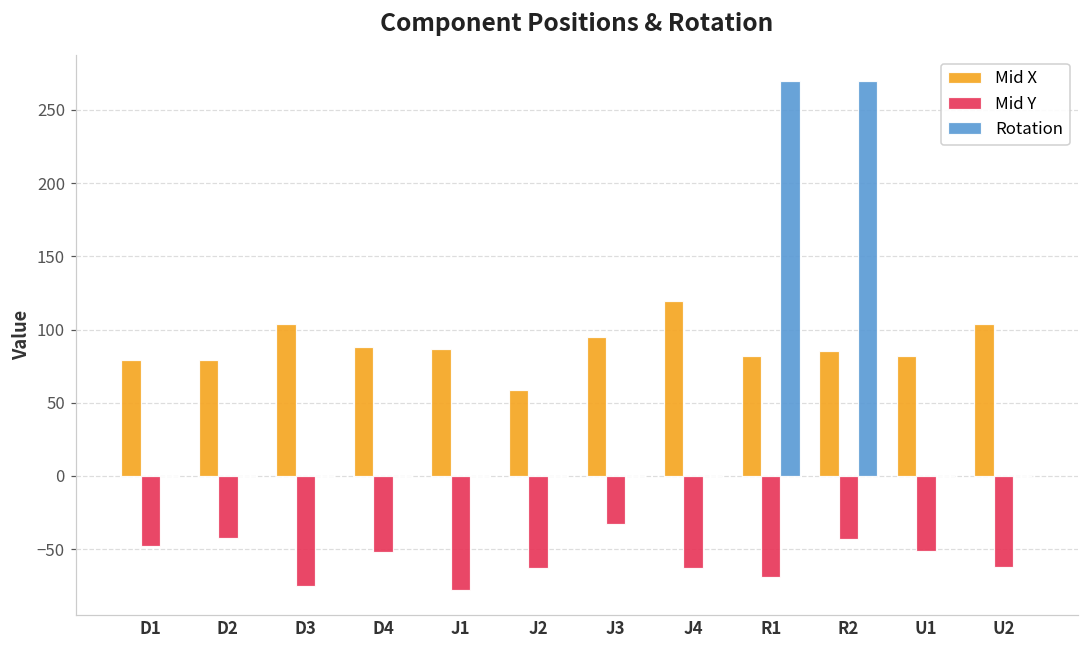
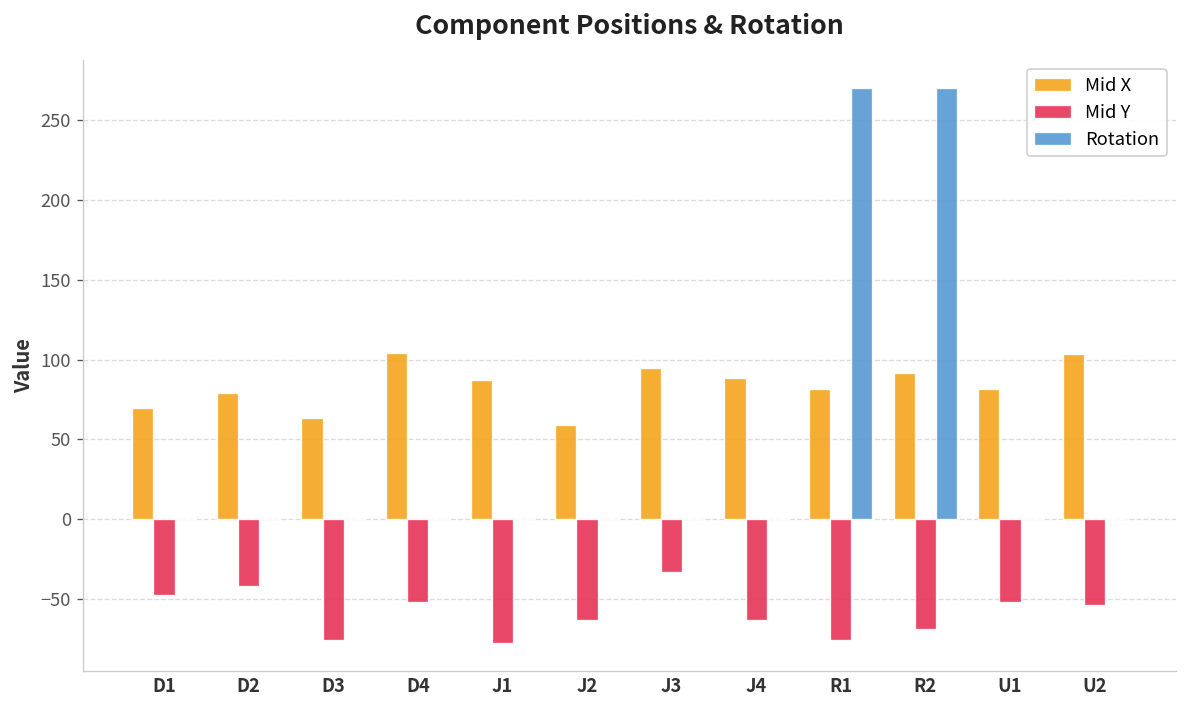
Mid X, D1: 79 -> 70
Mid X, D3: 104 -> 63
Mid X, D4: 88 -> 104
Mid X, J4: 120 -> 88
Mid Y, R1: -69 -> -75
Mid X, R2: 85 -> 92
Mid Y, R2: -43 -> -69
Mid Y, U2: -62 -> -54
